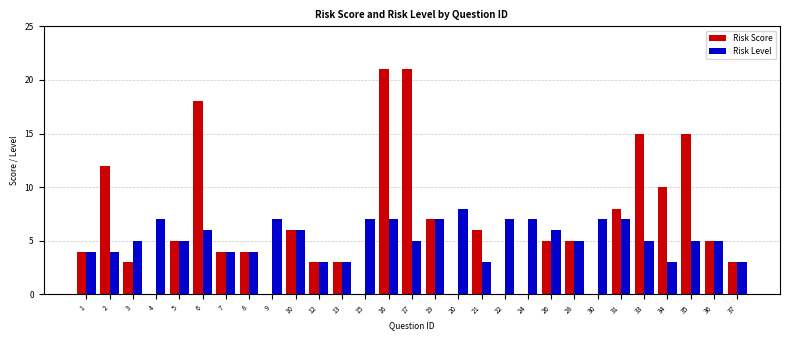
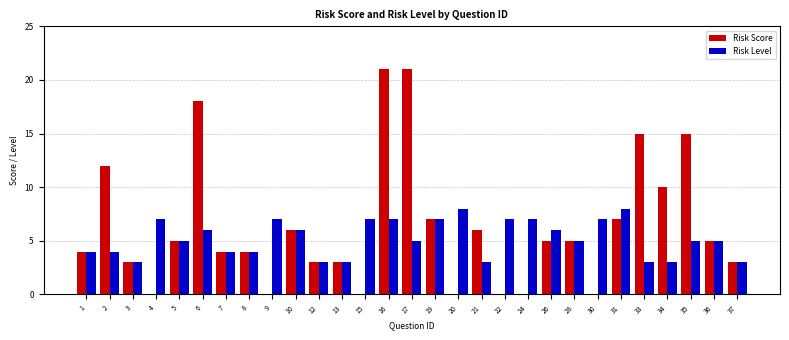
Risk Level, 3: 5 -> 3
Risk Score, 31: 8 -> 7
Risk Level, 31: 7 -> 8
Risk Level, 33: 5 -> 3
